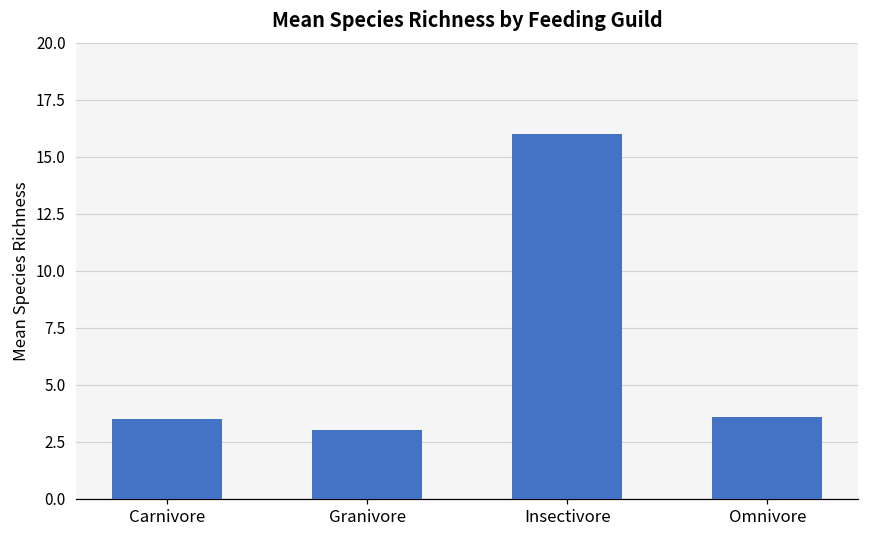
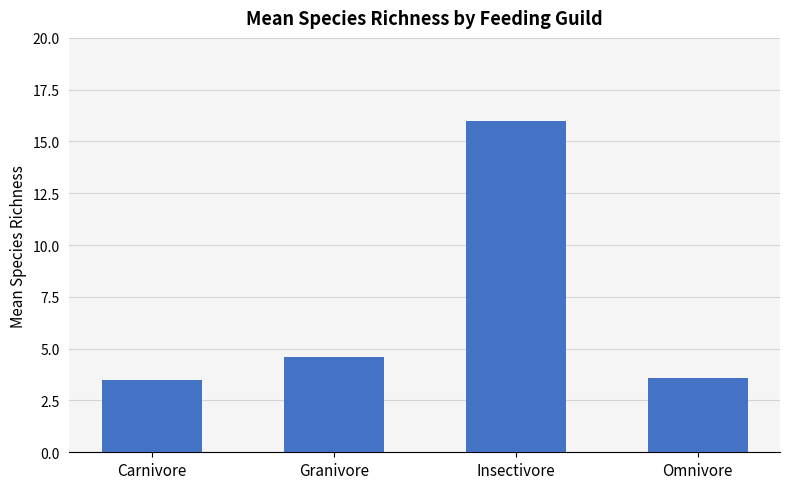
Granivore: 3.0 -> 4.6
